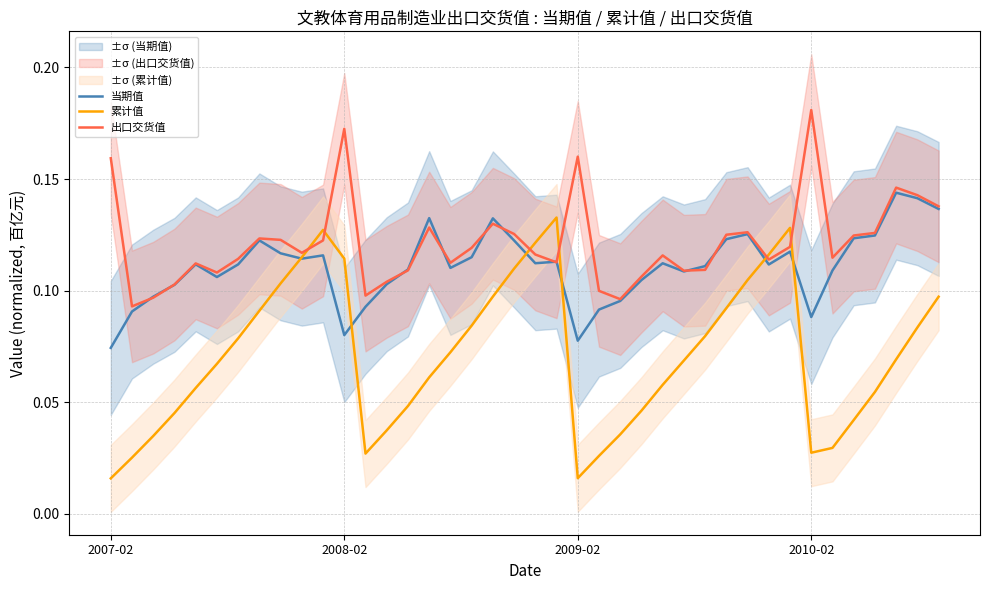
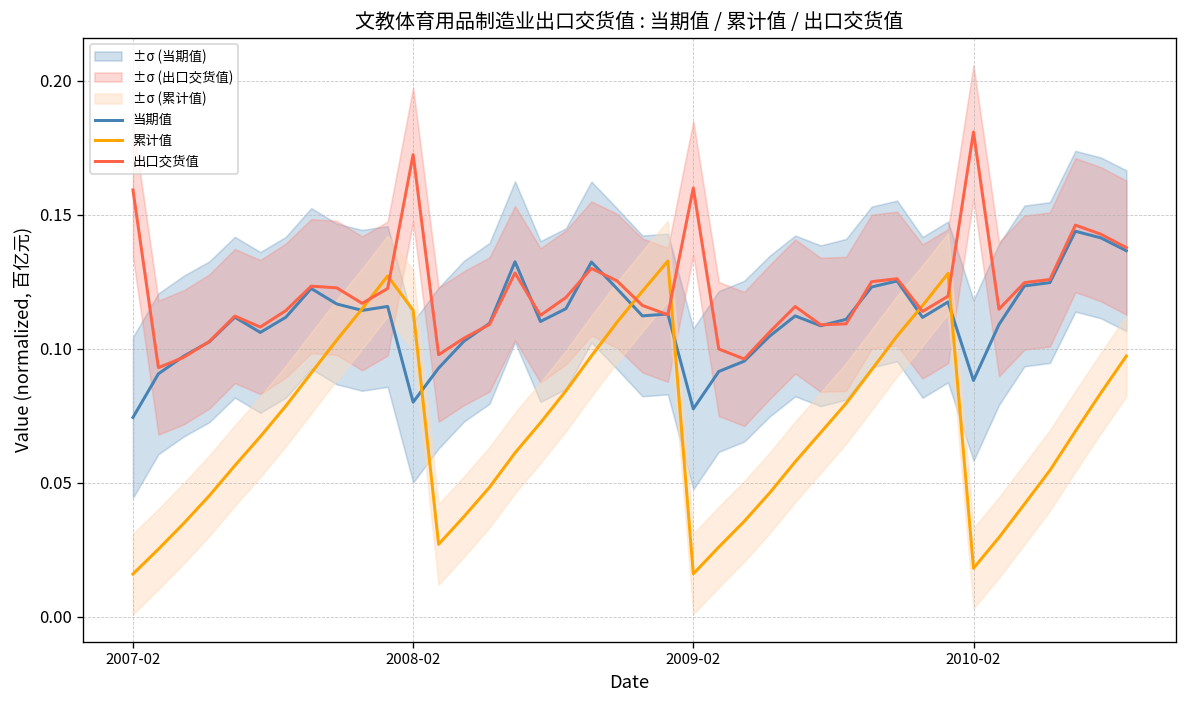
累计值, 2010-02: 0.027 -> 0.018
